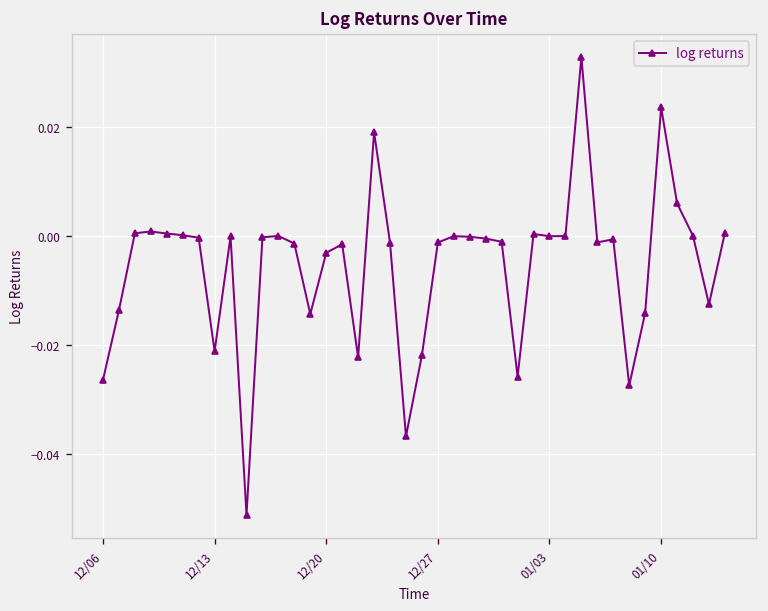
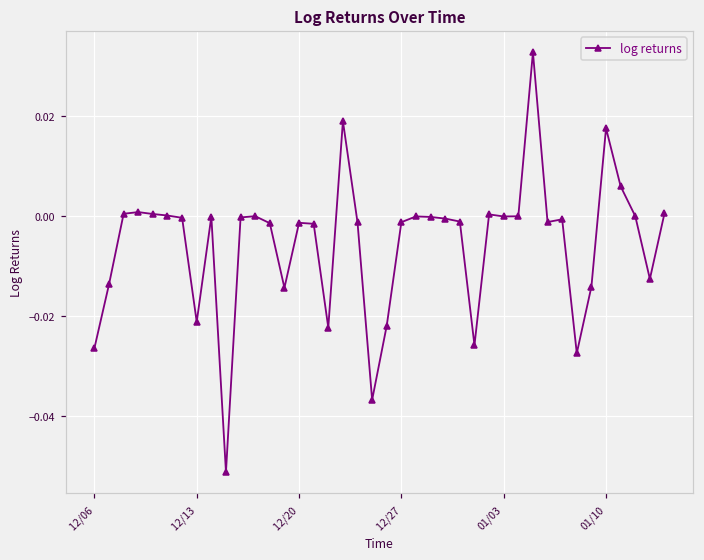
12/20: -0.003 -> -0.001
01/10: 0.024 -> 0.018
